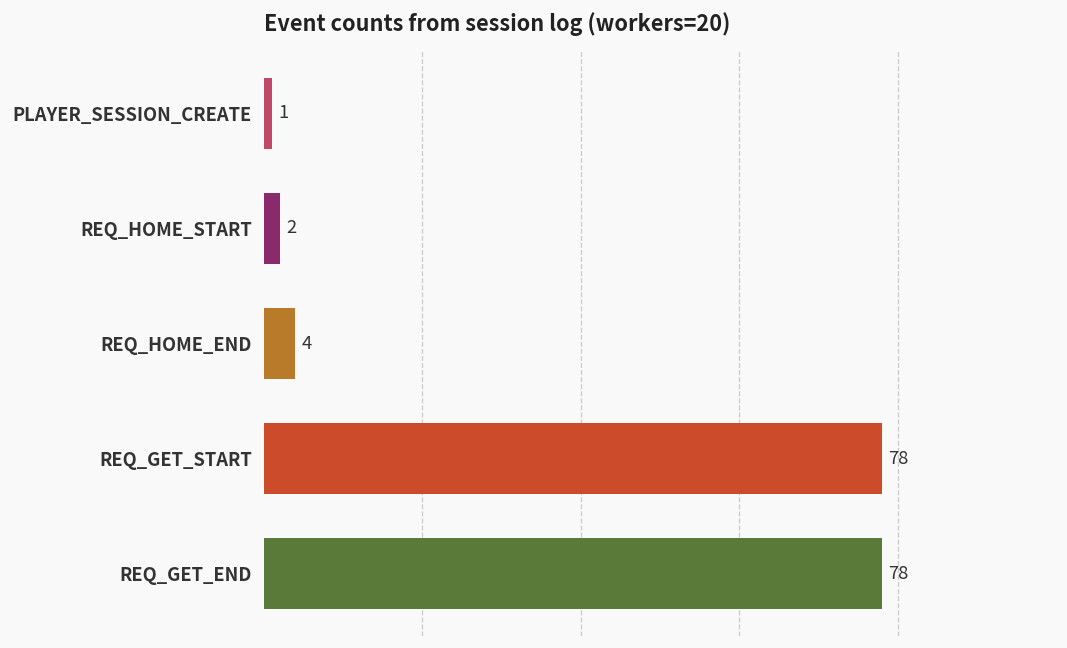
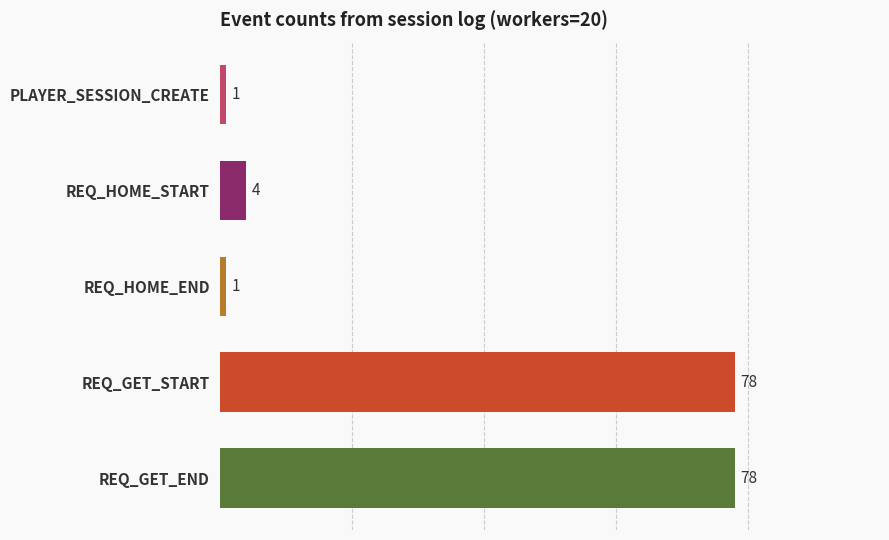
REQ_HOME_START: 2 -> 4
REQ_HOME_END: 4 -> 1
